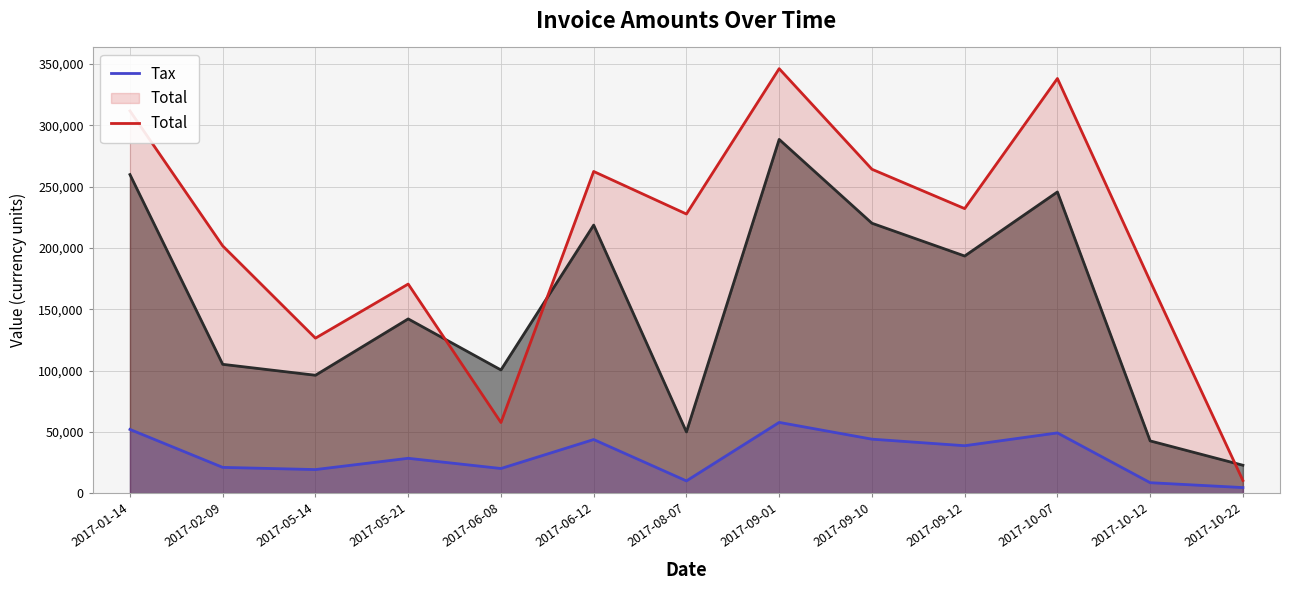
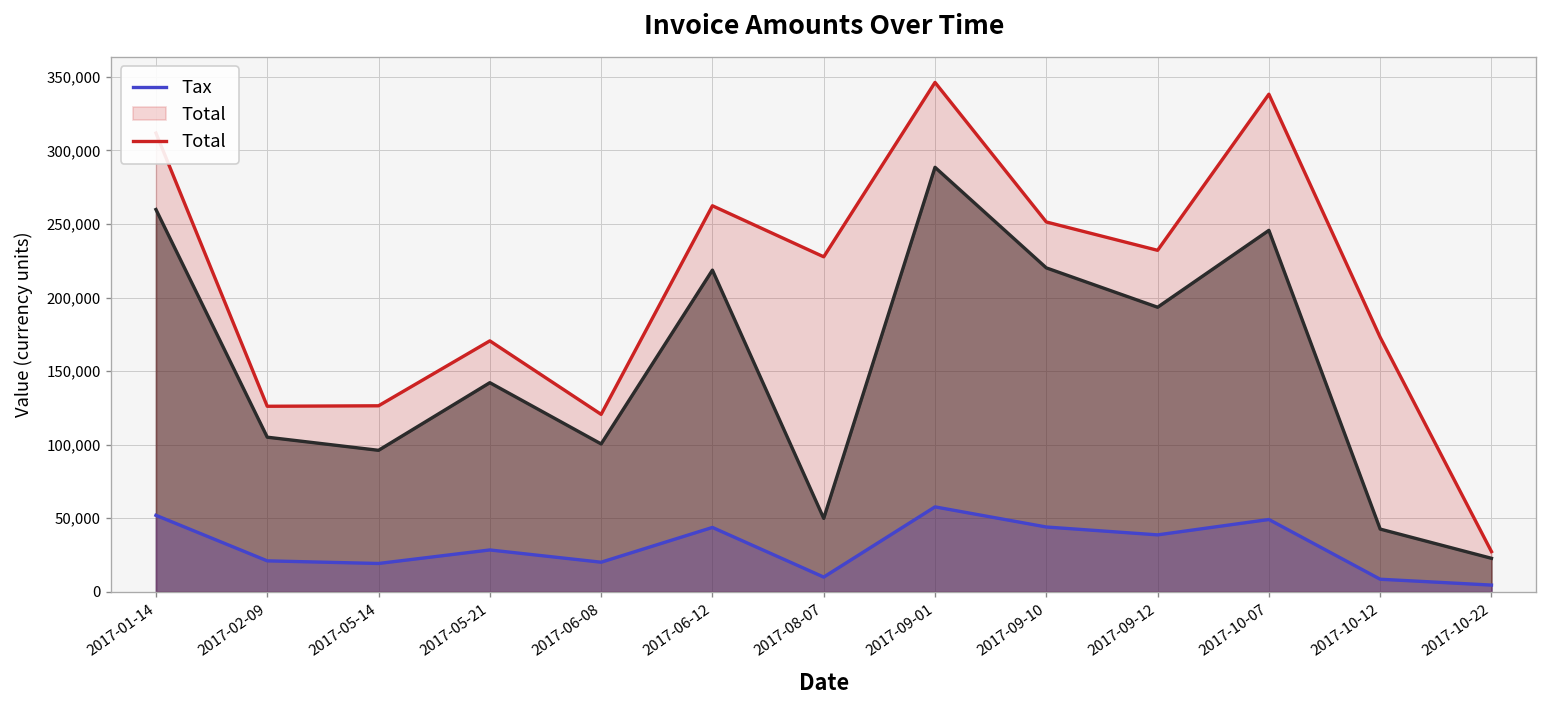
Total, 2017-02-09: 202,000 -> 126,000
Total, 2017-06-08: 58,000 -> 121,000
Total, 2017-09-10: 264,000 -> 251,000
Total, 2017-10-22: 10,000 -> 27,000
